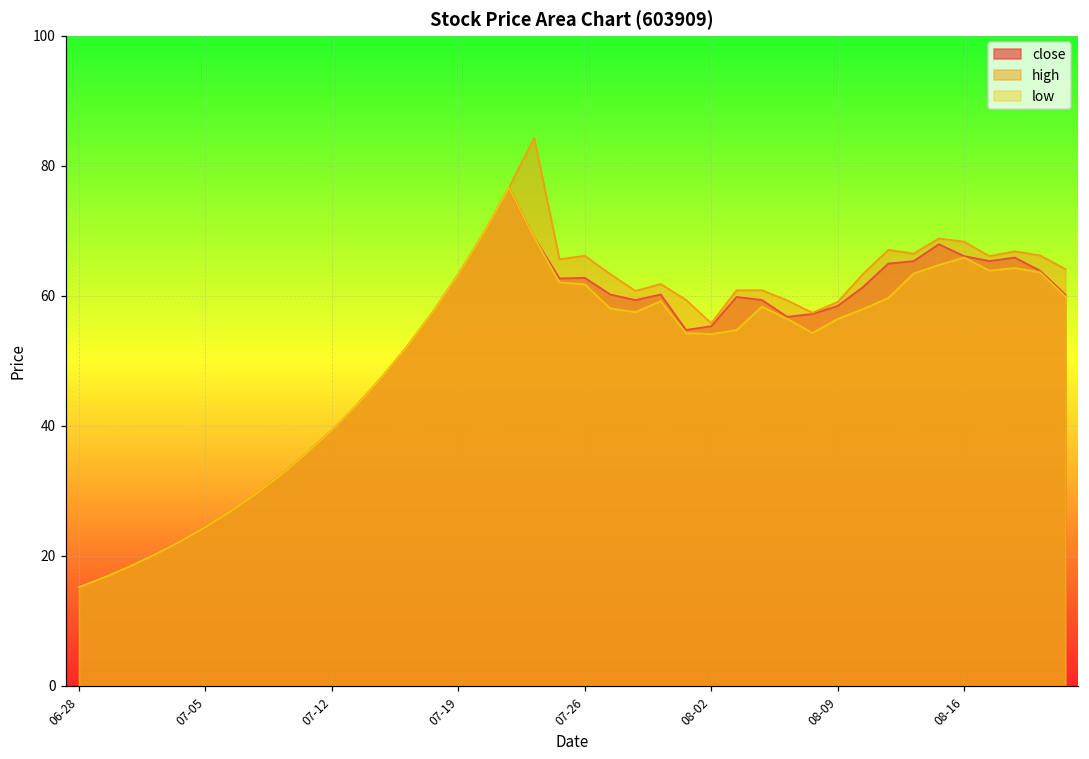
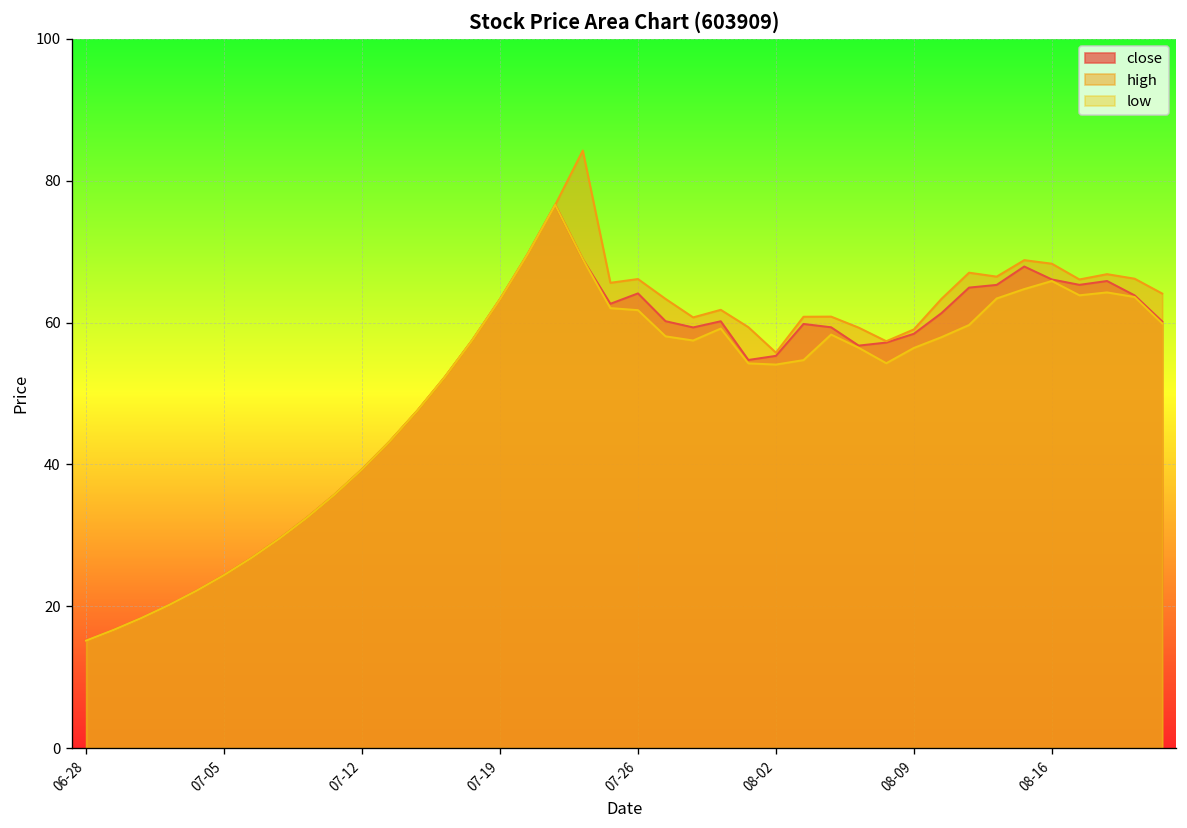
close, 07-26: 63 -> 64
